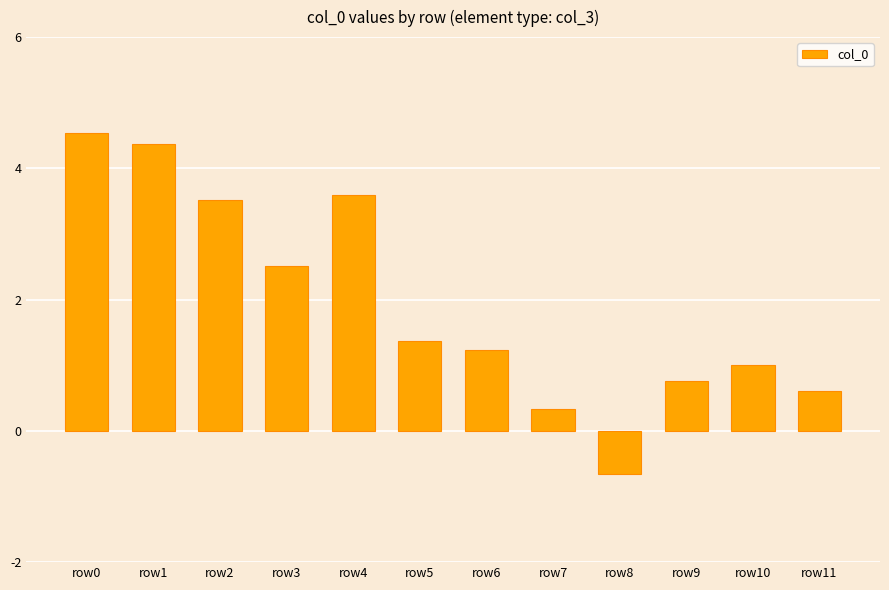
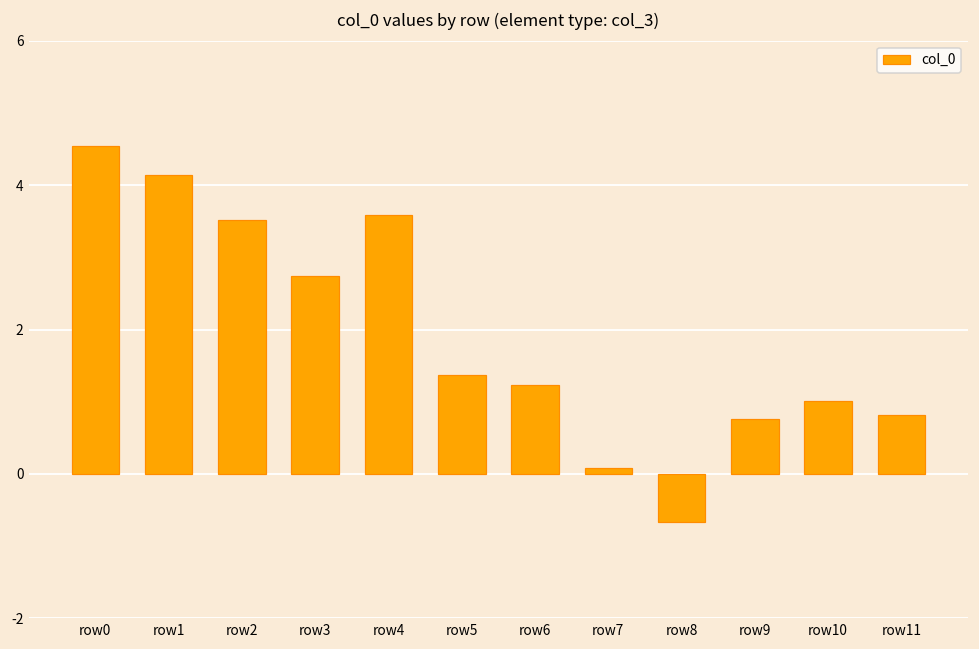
row1: 4.4 -> 4.1
row3: 2.5 -> 2.7
row7: 0.3 -> 0.1
row11: 0.6 -> 0.8
